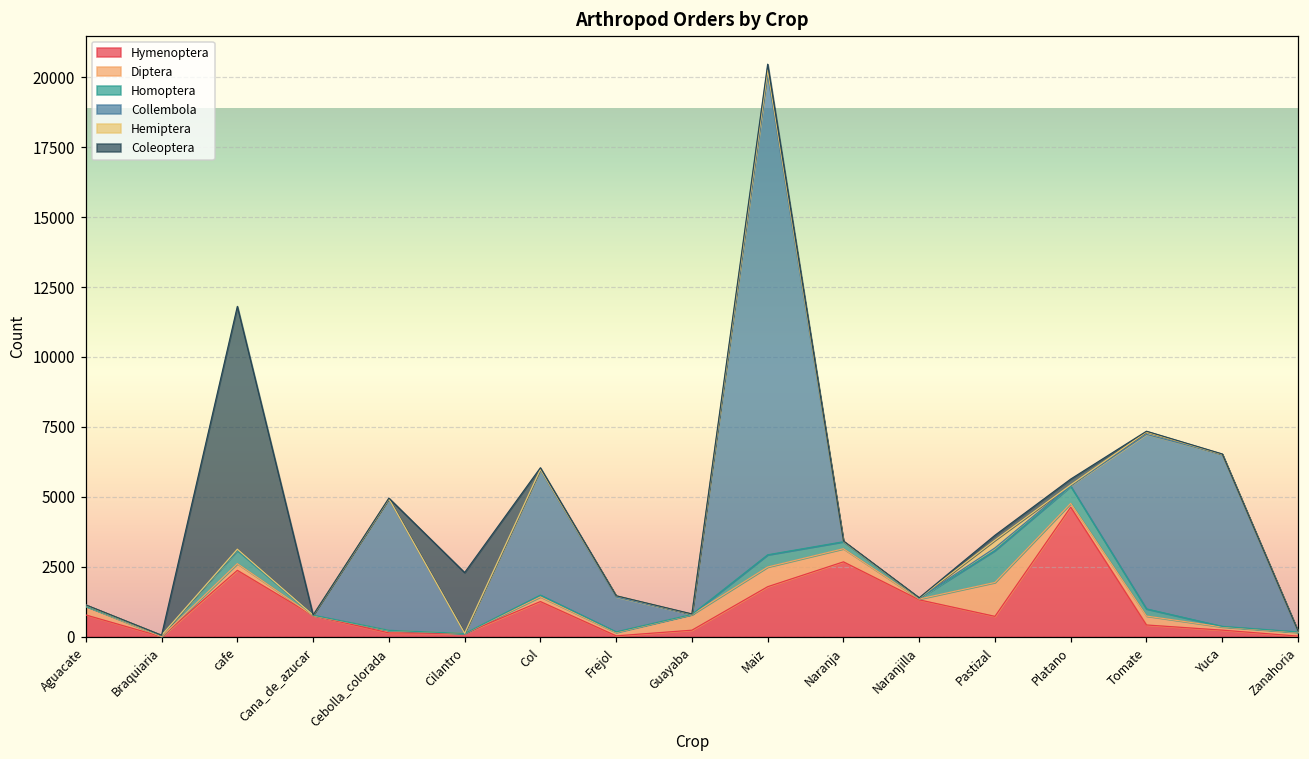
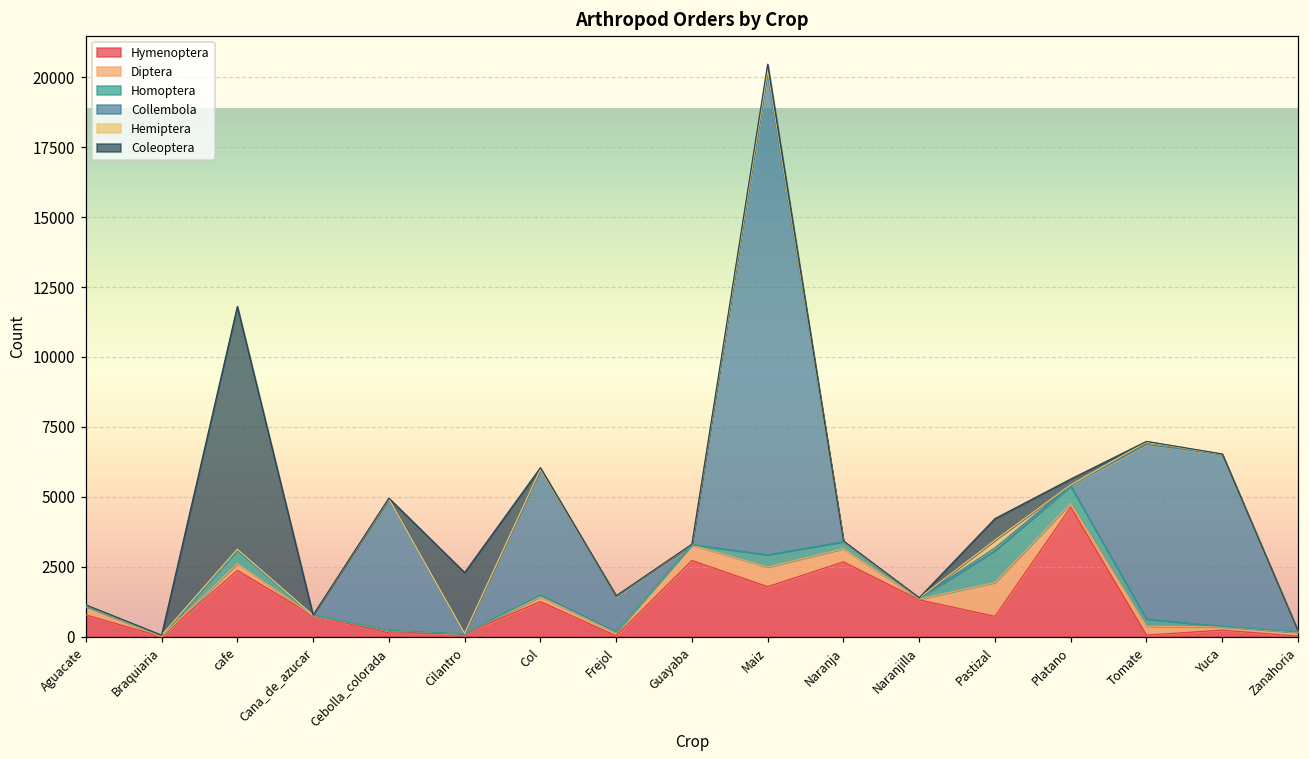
Hymenoptera, Guayaba: 200 -> 2700
Coleoptera, Pastizal: 200 -> 800
Hymenoptera, Tomate: 400 -> 100
